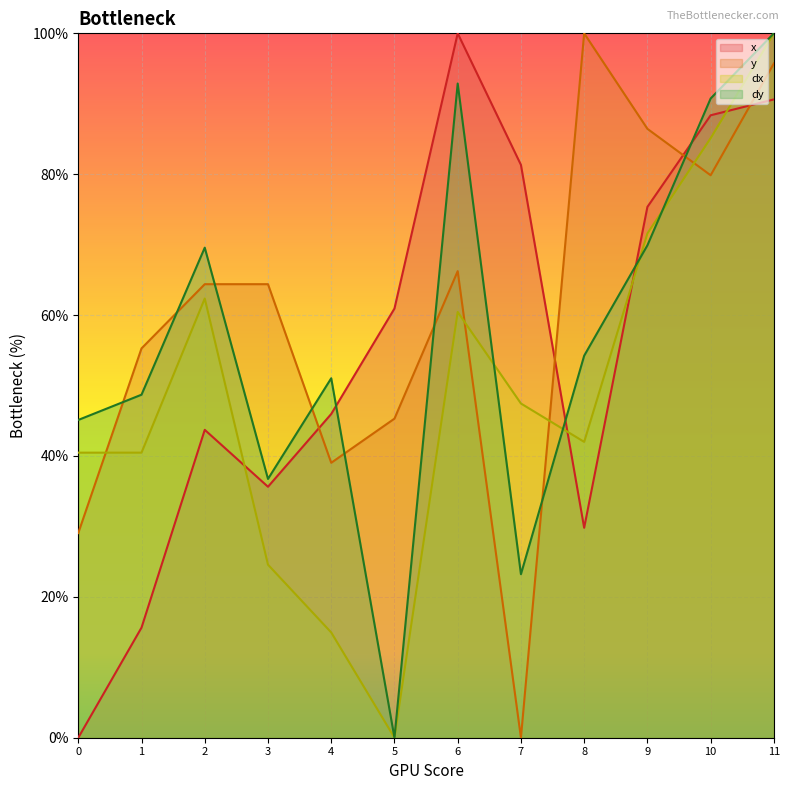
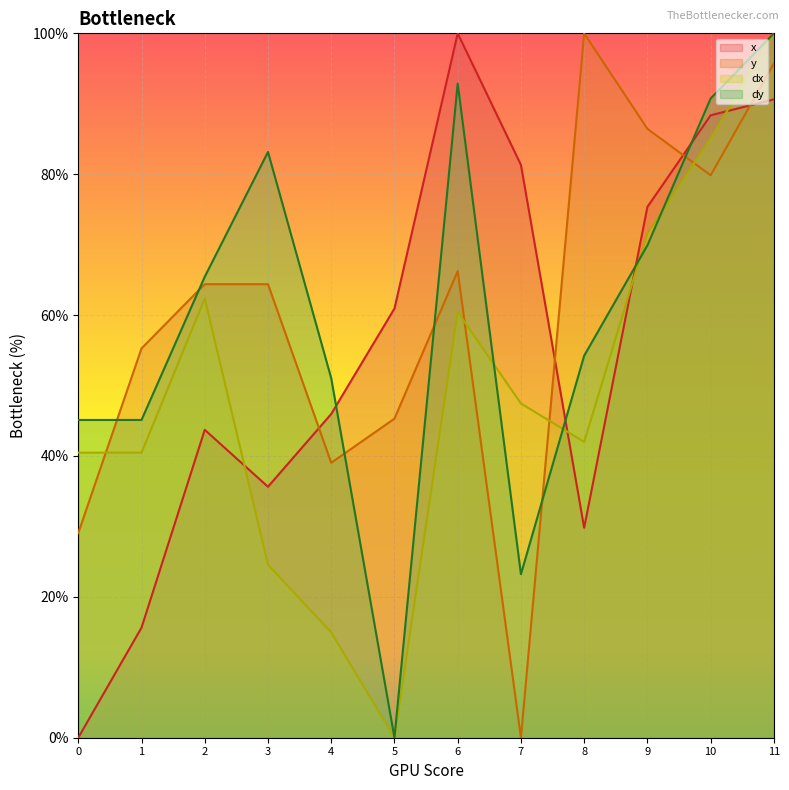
dy, 1: 49% -> 45%
dy, 2: 70% -> 65%
dy, 3: 37% -> 83%
